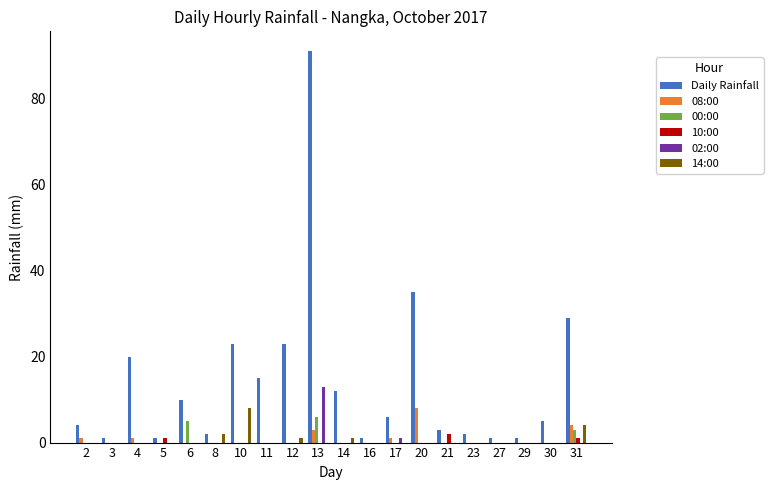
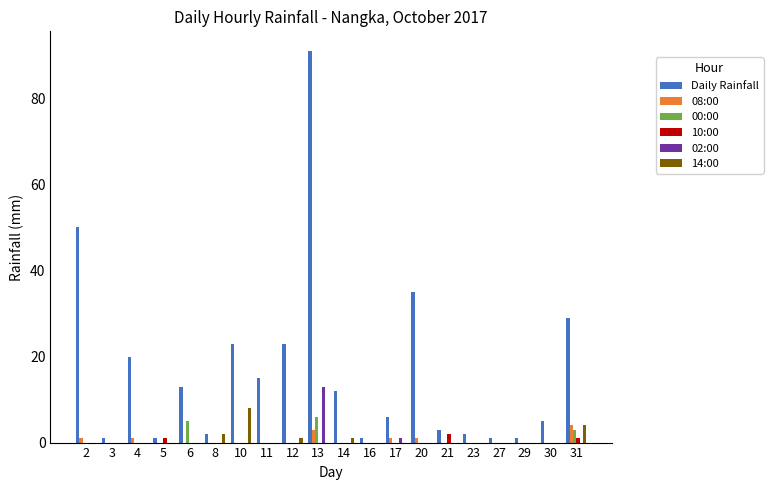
Daily Rainfall, 2: 4 -> 50
Daily Rainfall, 6: 10 -> 13
08:00, 20: 8 -> 1
